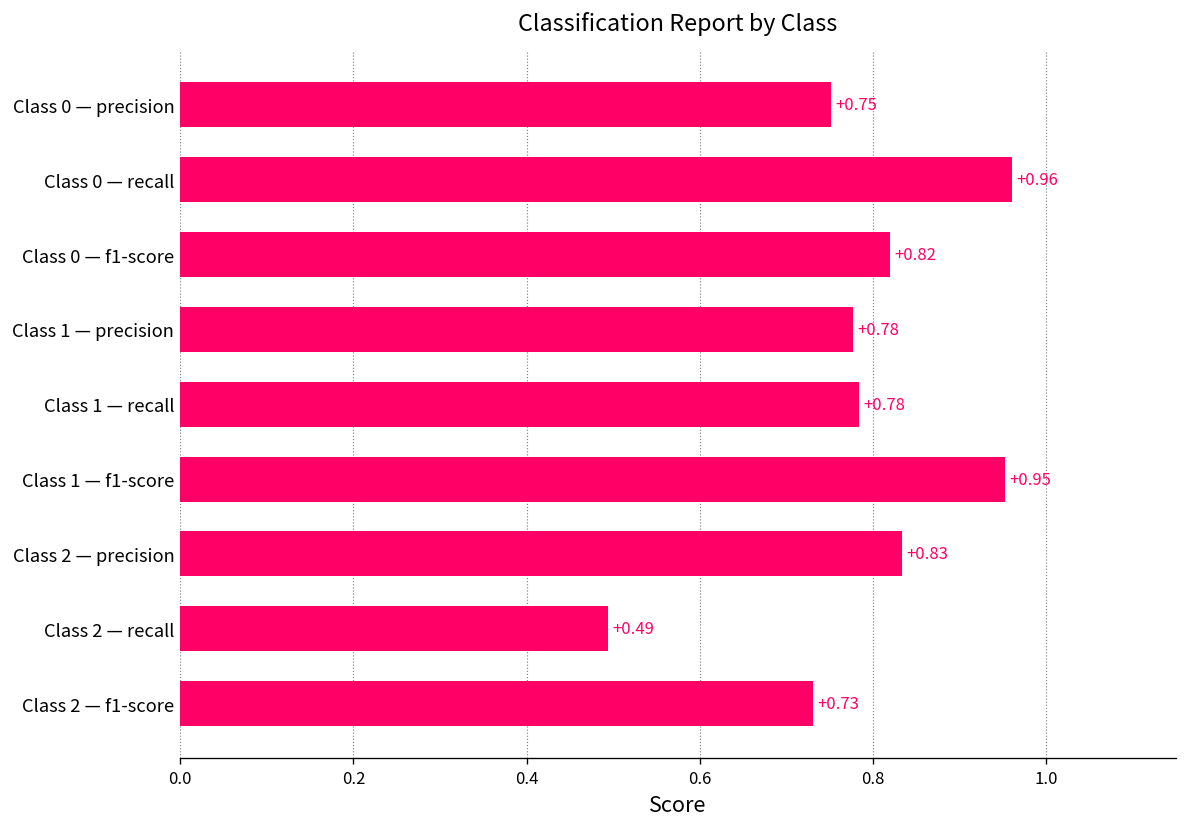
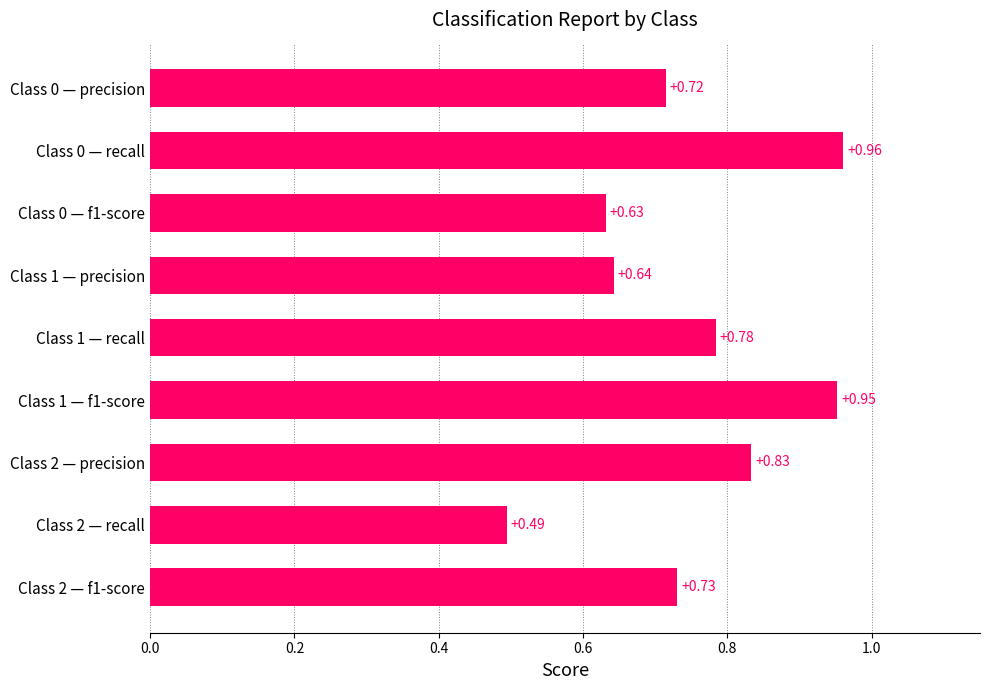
Class 0 — precision: +0.75 -> +0.72
Class 0 — f1-score: +0.82 -> +0.63
Class 1 — precision: +0.78 -> +0.64
